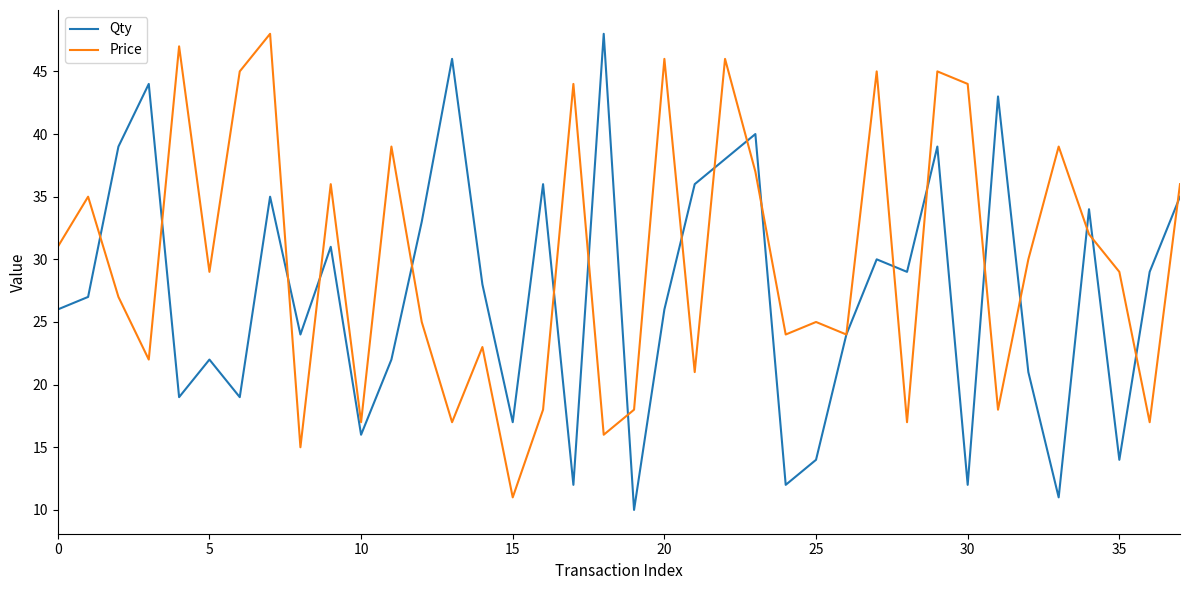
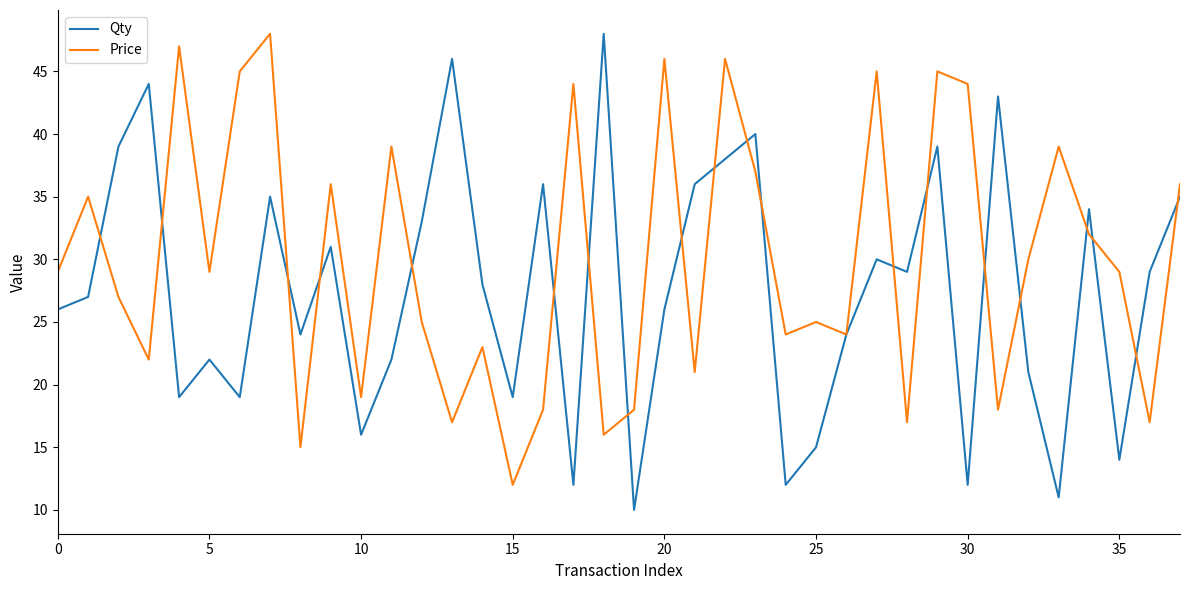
Price, 0: 31 -> 29
Price, 10: 17 -> 19
Qty, 15: 17 -> 19
Price, 15: 11 -> 12
Qty, 25: 14 -> 15
